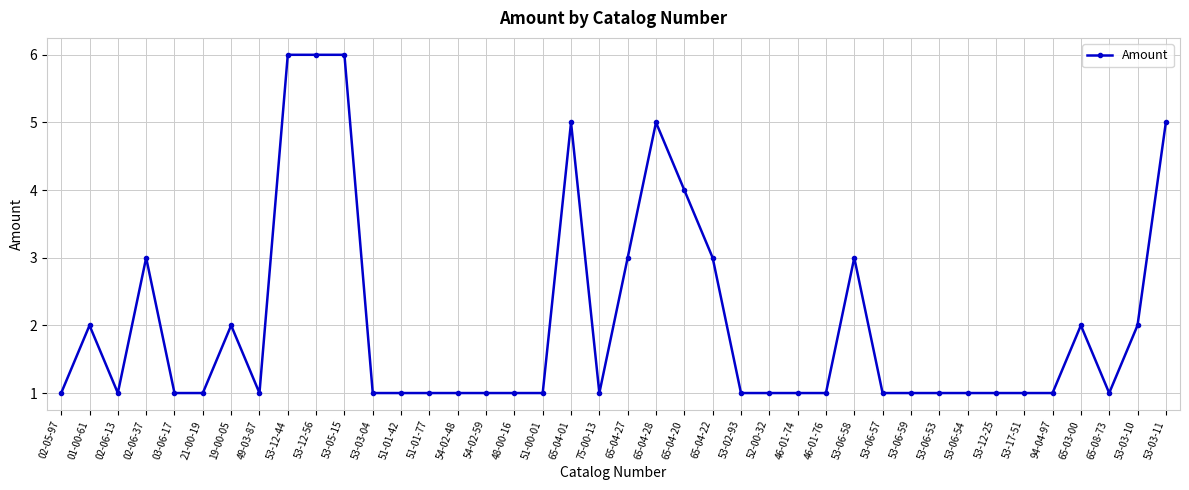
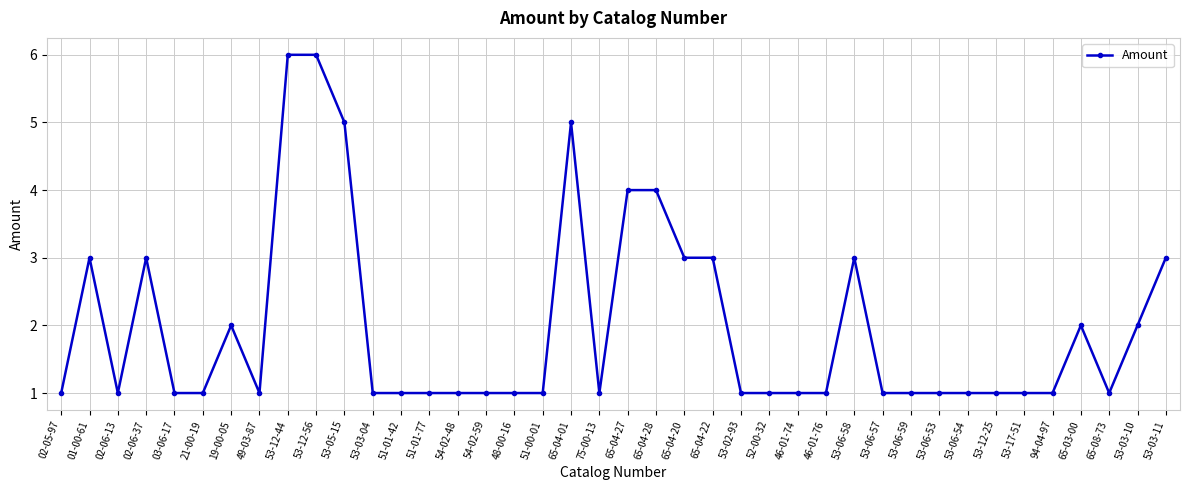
01-00-61: 2 -> 3
53-05-15: 6 -> 5
65-04-27: 3 -> 4
65-04-28: 5 -> 4
65-04-20: 4 -> 3
53-03-11: 5 -> 3
